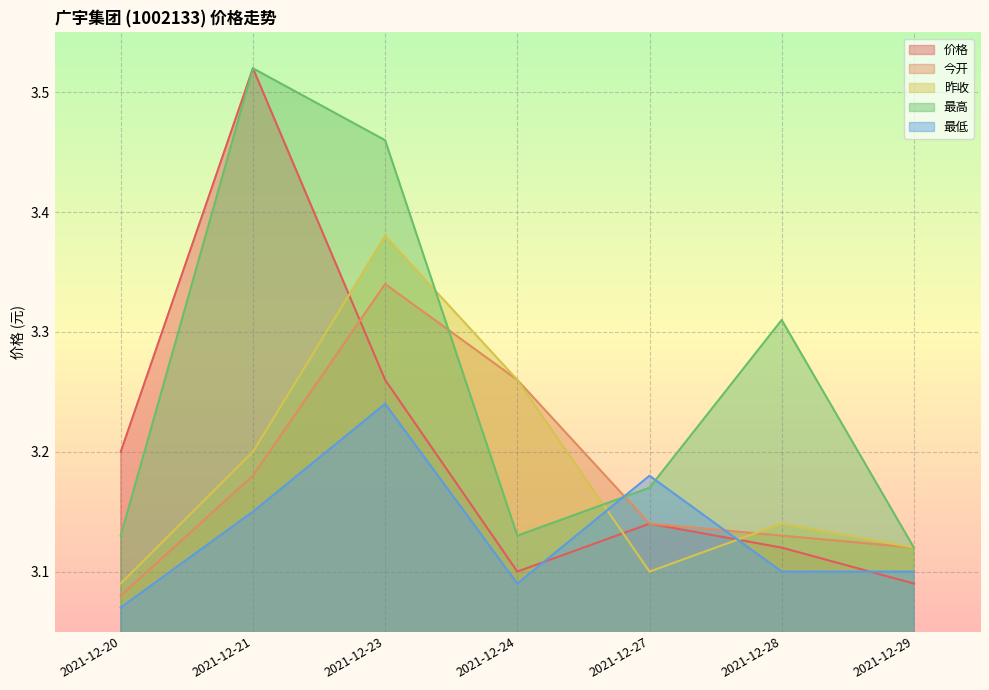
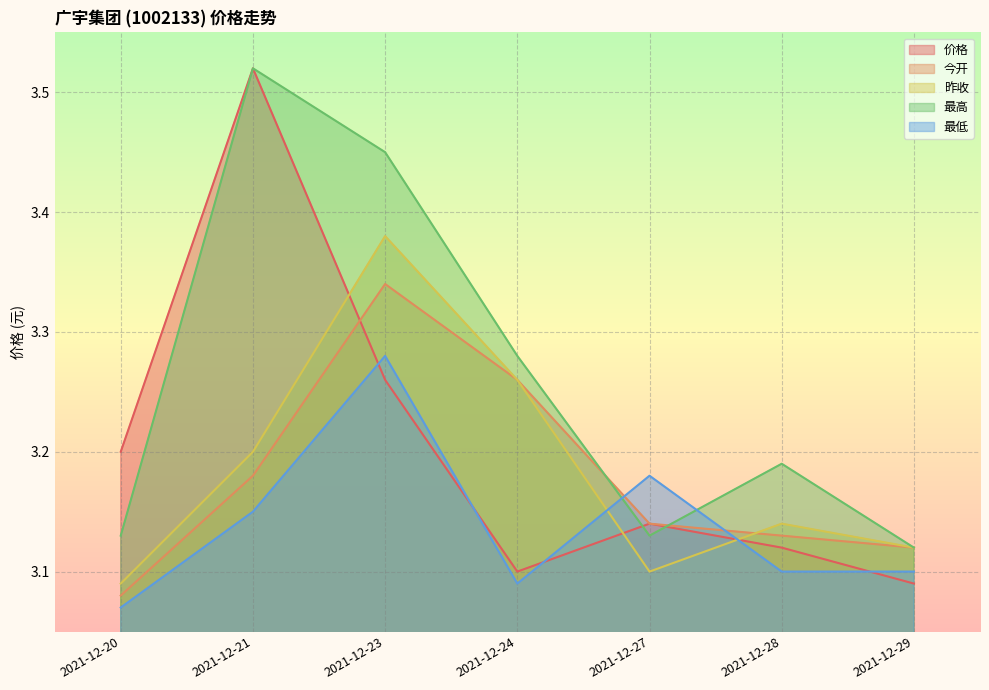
最高, 2021-12-23: 3.46 -> 3.45
最低, 2021-12-23: 3.24 -> 3.28
最高, 2021-12-24: 3.13 -> 3.28
最高, 2021-12-27: 3.17 -> 3.13
最高, 2021-12-28: 3.31 -> 3.19
